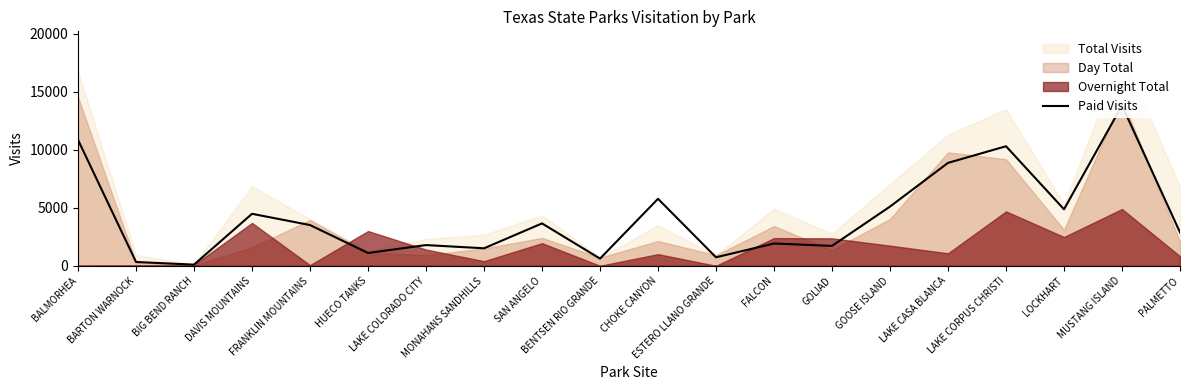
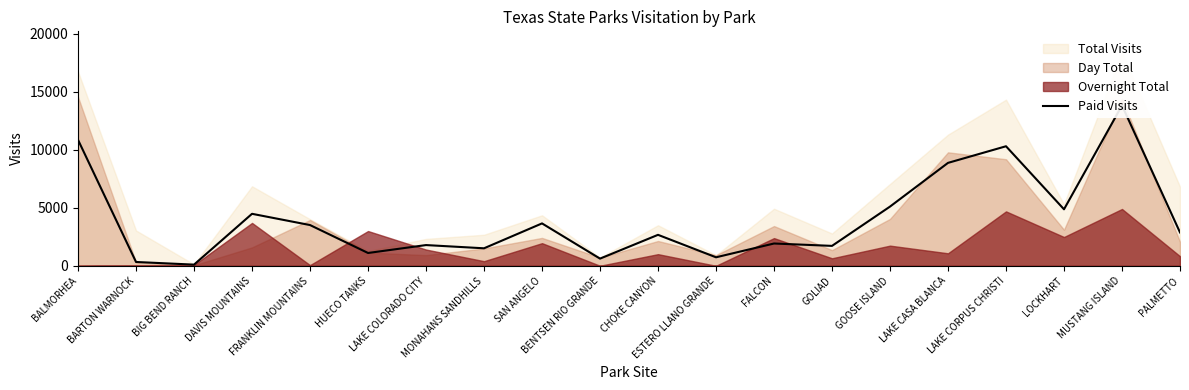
Total Visits, BARTON WARNOCK: 900 -> 3000
Paid Visits, CHOKE CANYON: 5800 -> 2700
Overnight Total, GOLIAD: 2400 -> 600
Total Visits, LAKE CORPUS CHRISTI: 13500 -> 14300
